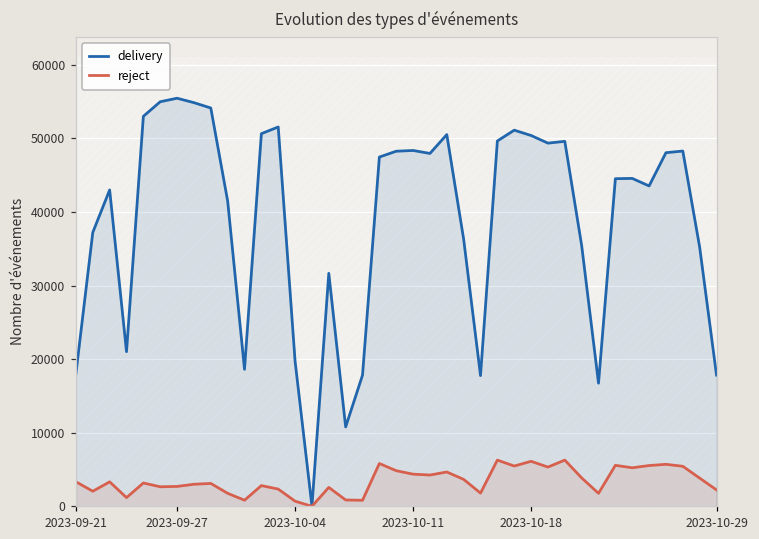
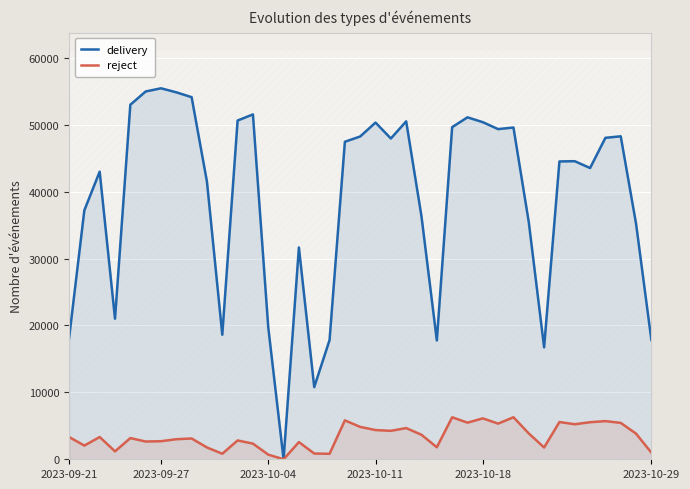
delivery, 2023-10-11: 48000 -> 50000
reject, 2023-10-29: 2000 -> 1000
